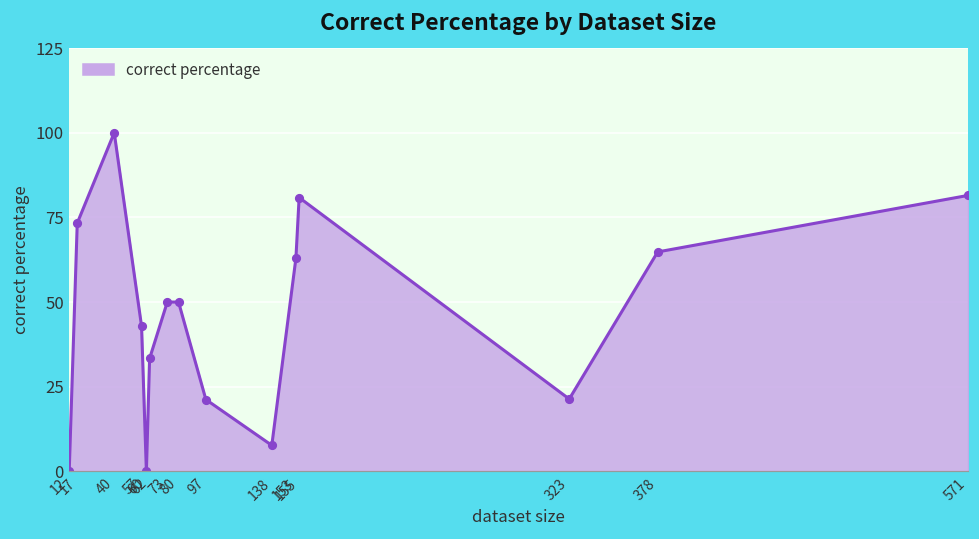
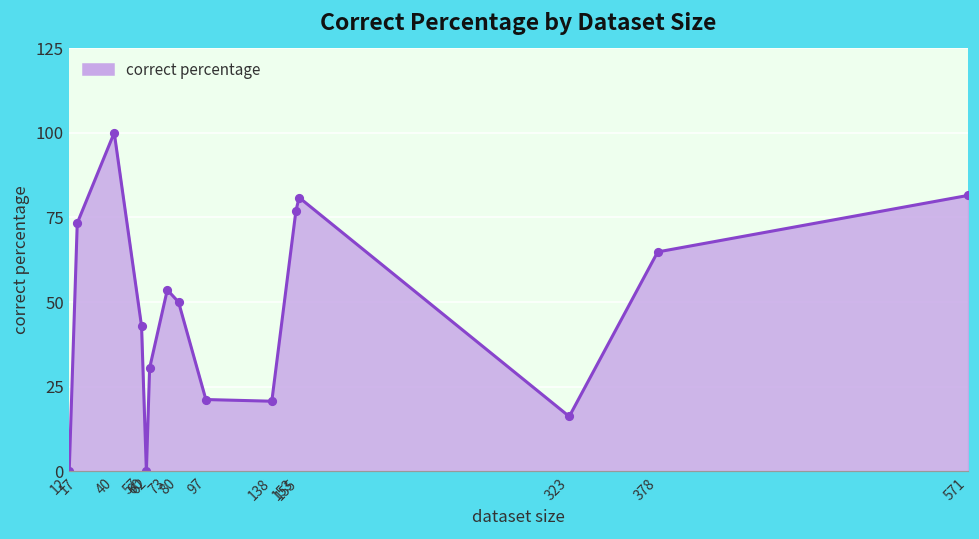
62: 33 -> 30
73: 50 -> 54
138: 8 -> 21
153: 63 -> 77
323: 21 -> 16
